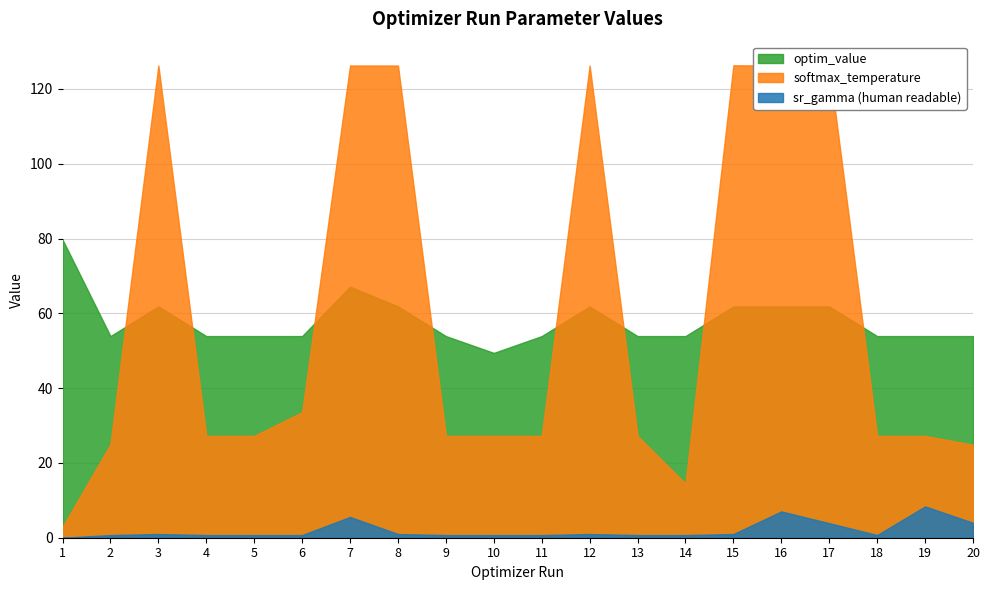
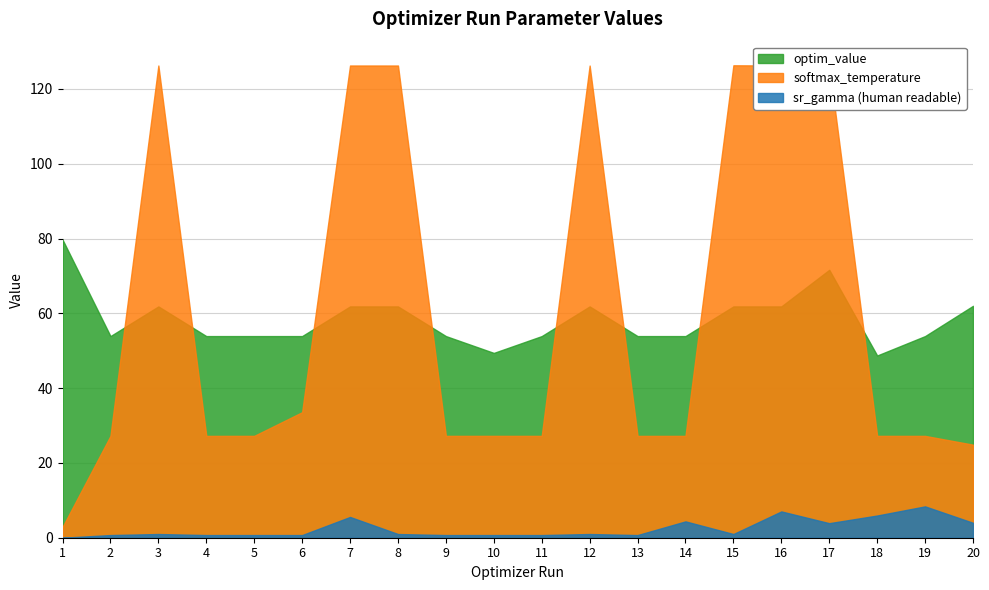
softmax_temperature, 2: 25 -> 27
optim_value, 7: 67 -> 62
softmax_temperature, 14: 14 -> 27
sr_gamma (human readable), 14: 1 -> 4
optim_value, 17: 62 -> 72
optim_value, 18: 54 -> 49
sr_gamma (human readable), 18: 1 -> 6
optim_value, 20: 54 -> 62
